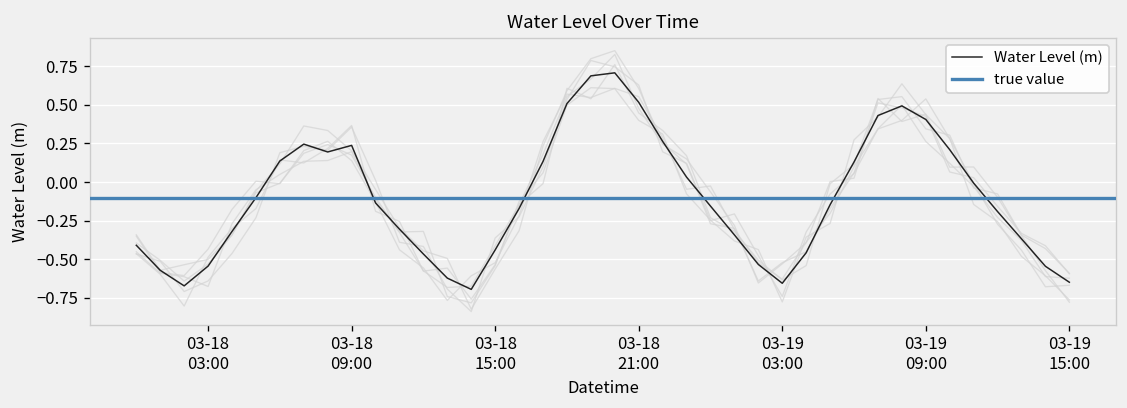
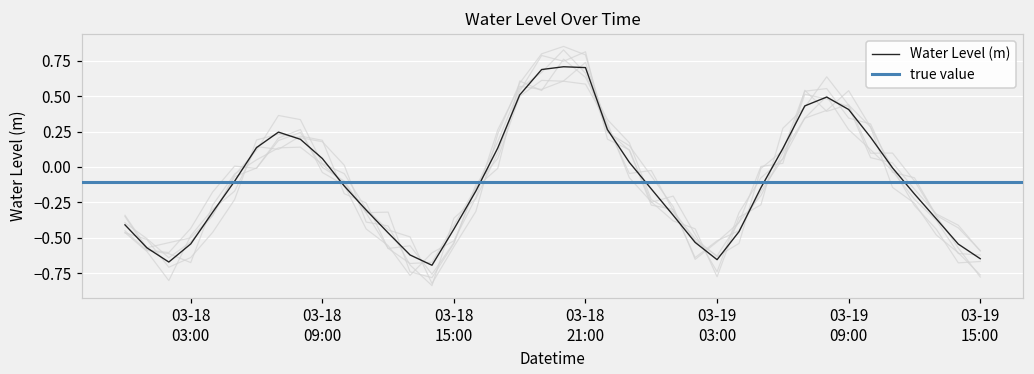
Water Level (m), 03-18 09:00: 0.24 -> 0.06
Water Level (m), 03-18 21:00: 0.52 -> 0.70
